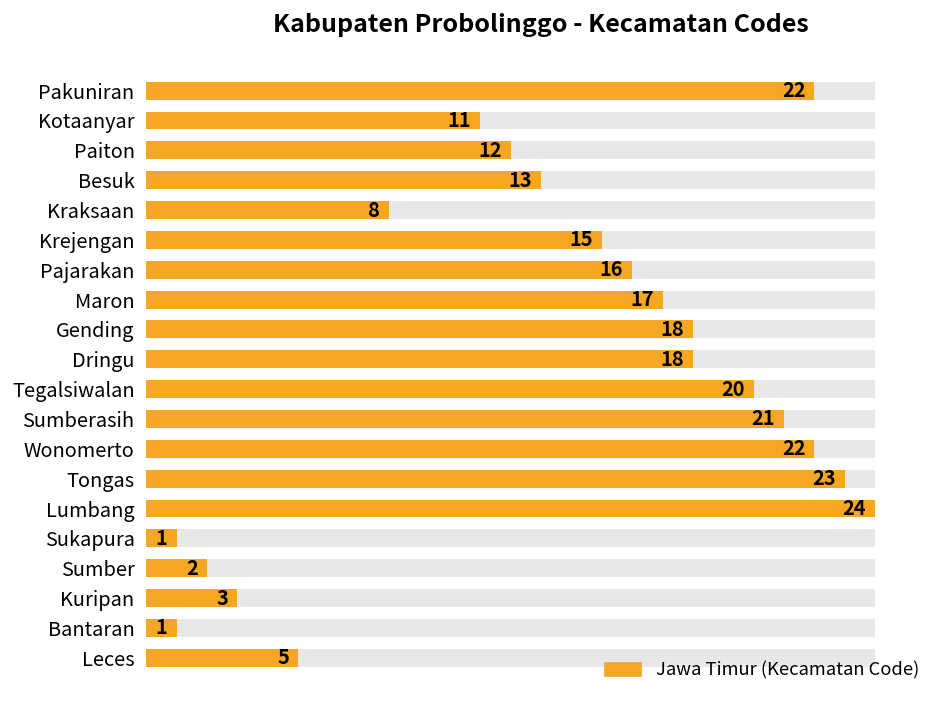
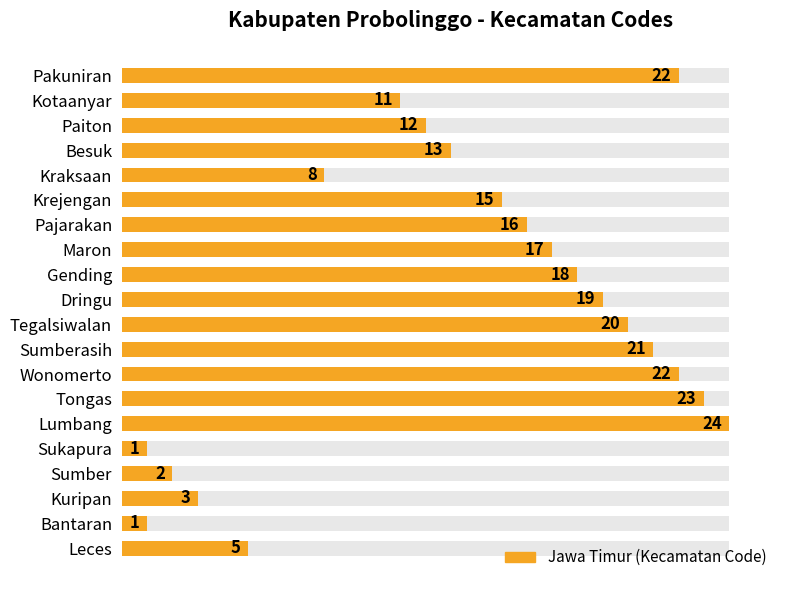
Jawa Timur (Kecamatan Code), Dringu: 18 -> 19
